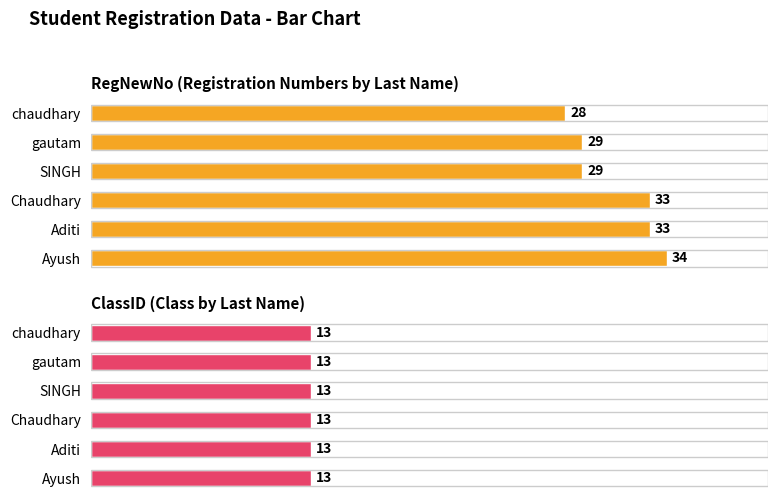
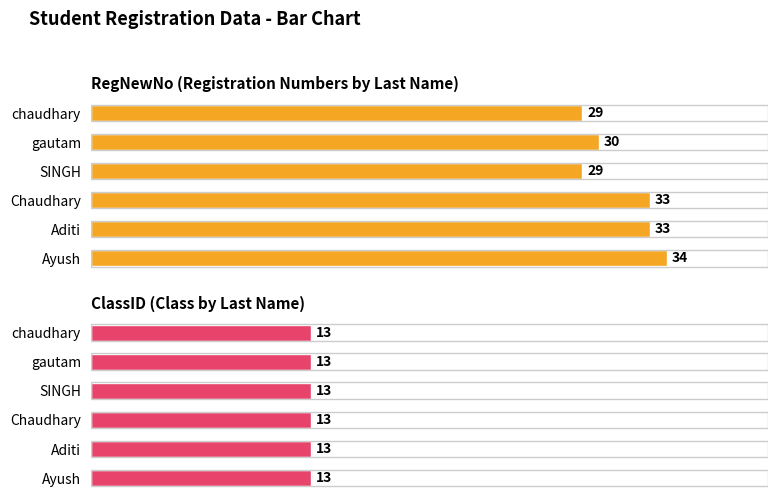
RegNewNo (Registration Numbers by Last Name), chaudhary: 28 -> 29
RegNewNo (Registration Numbers by Last Name), gautam: 29 -> 30
